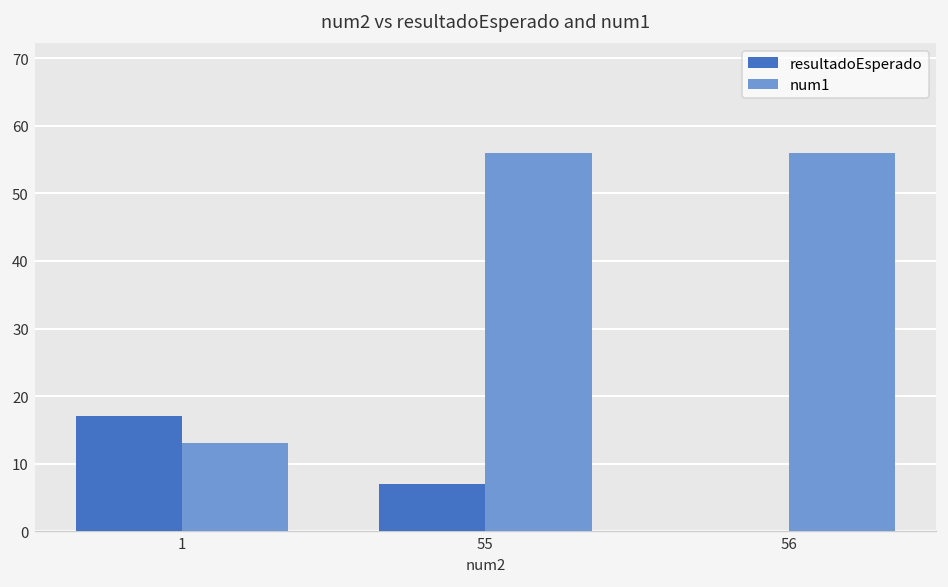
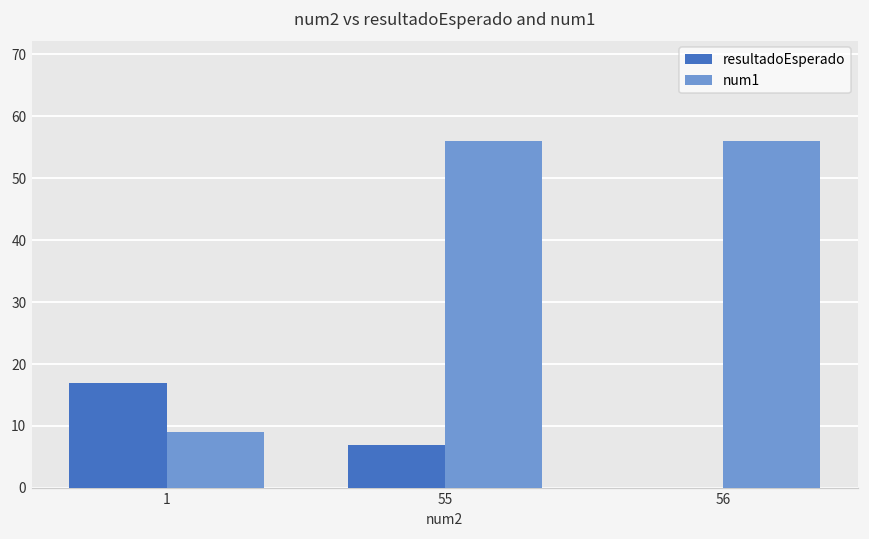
num1, 1: 13 -> 9
